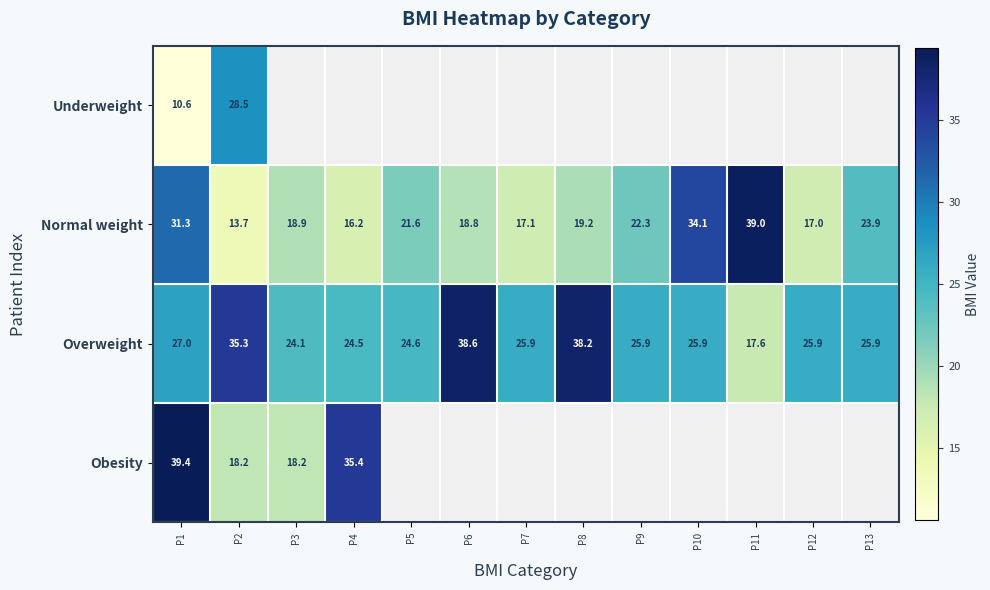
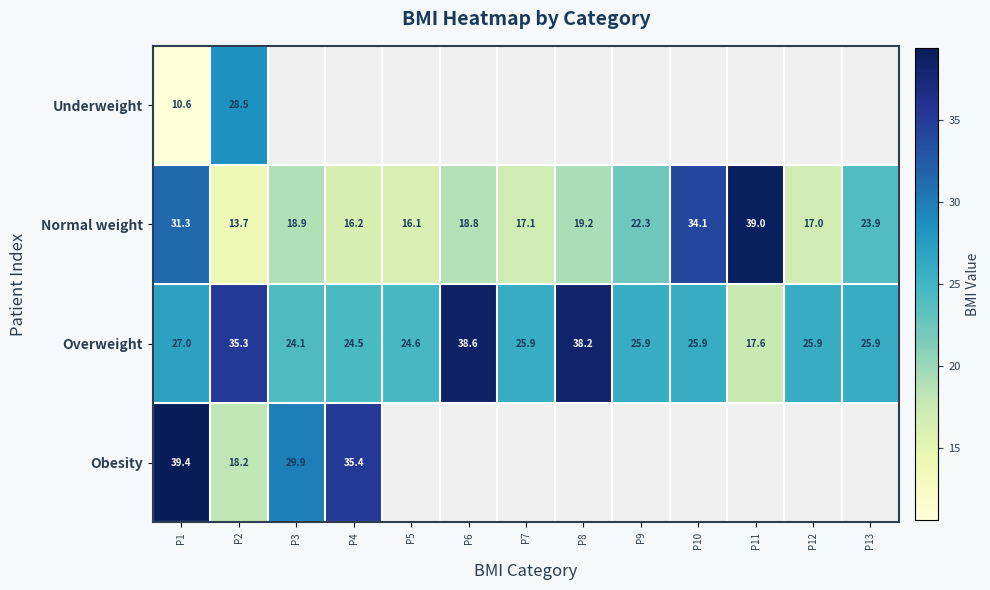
Normal weight, P5: 21.6 -> 16.1
Obesity, P3: 18.2 -> 29.9
